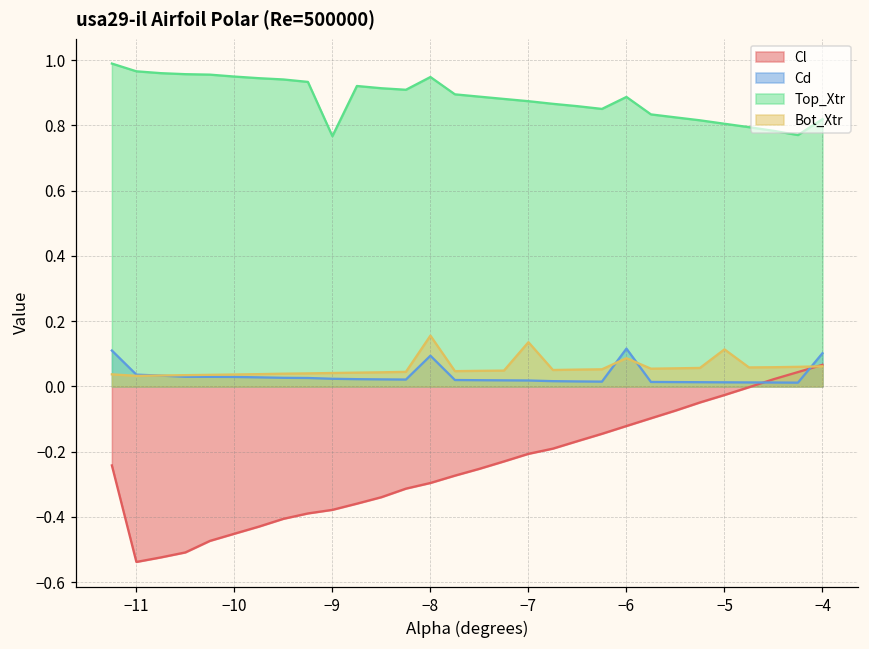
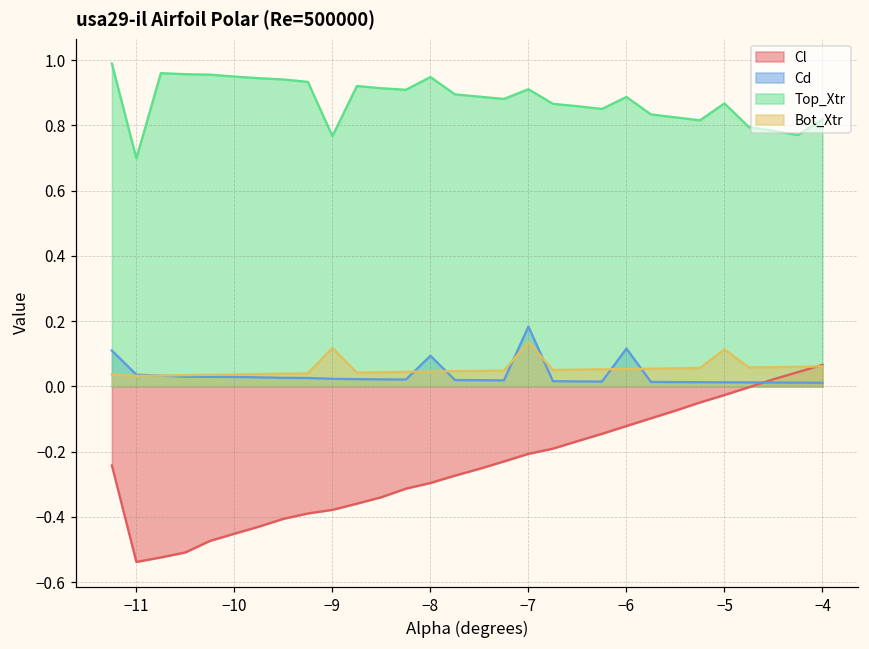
Top_Xtr, −11: 0.97 -> 0.70
Bot_Xtr, −9: 0.04 -> 0.12
Bot_Xtr, −8: 0.16 -> 0.05
Cd, −7: 0.02 -> 0.18
Top_Xtr, −7: 0.87 -> 0.91
Bot_Xtr, −6: 0.09 -> 0.05
Top_Xtr, −5: 0.81 -> 0.87
Cd, −4: 0.10 -> 0.01
